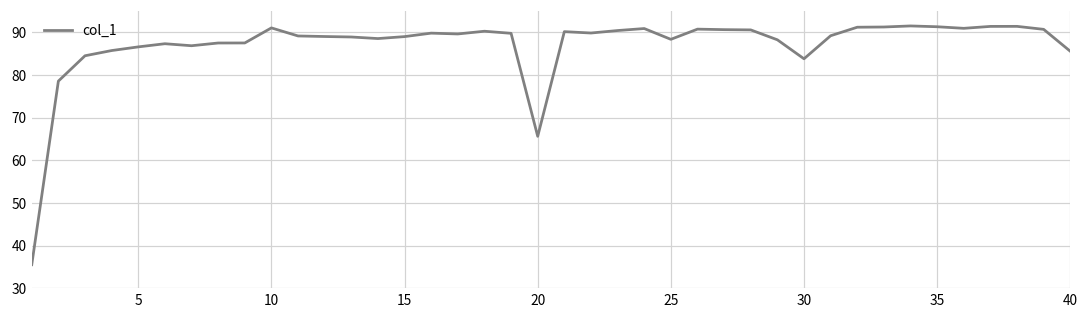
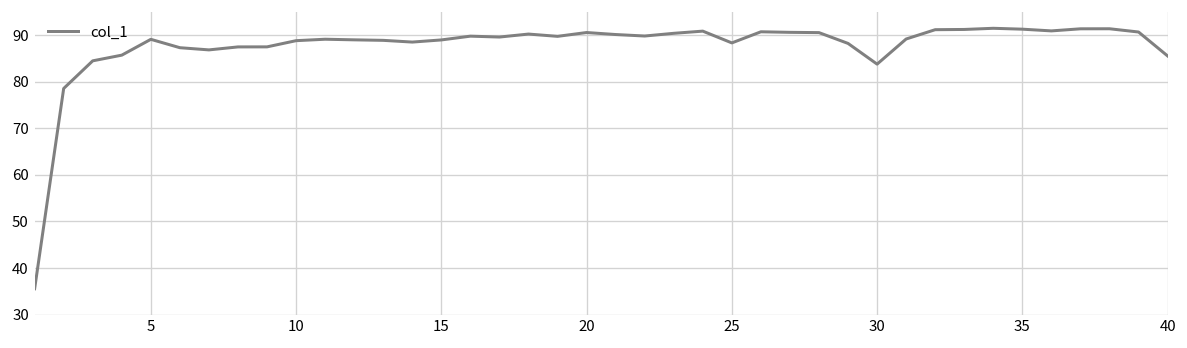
5: 87 -> 89
10: 91 -> 89
20: 66 -> 91
